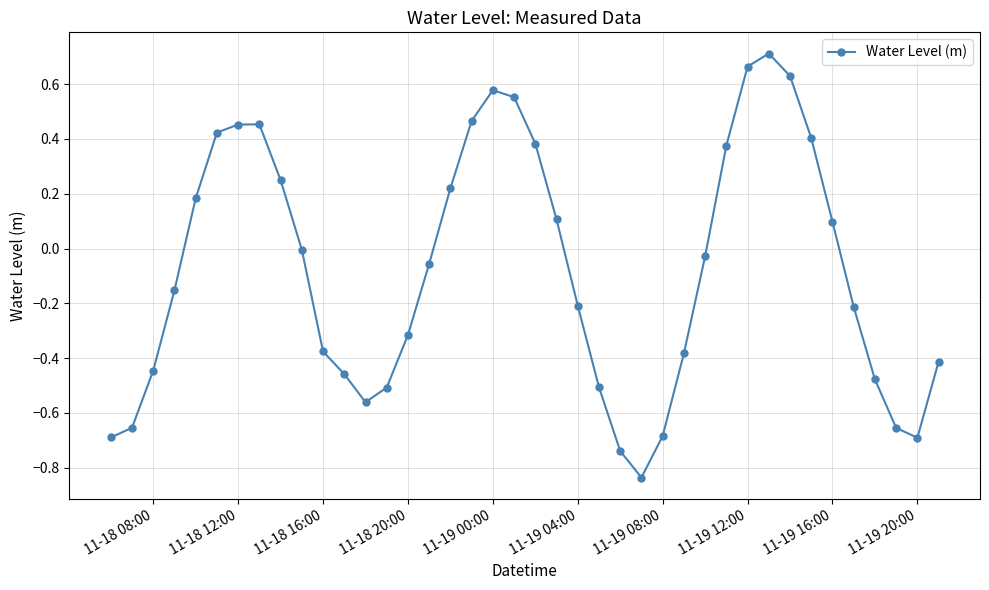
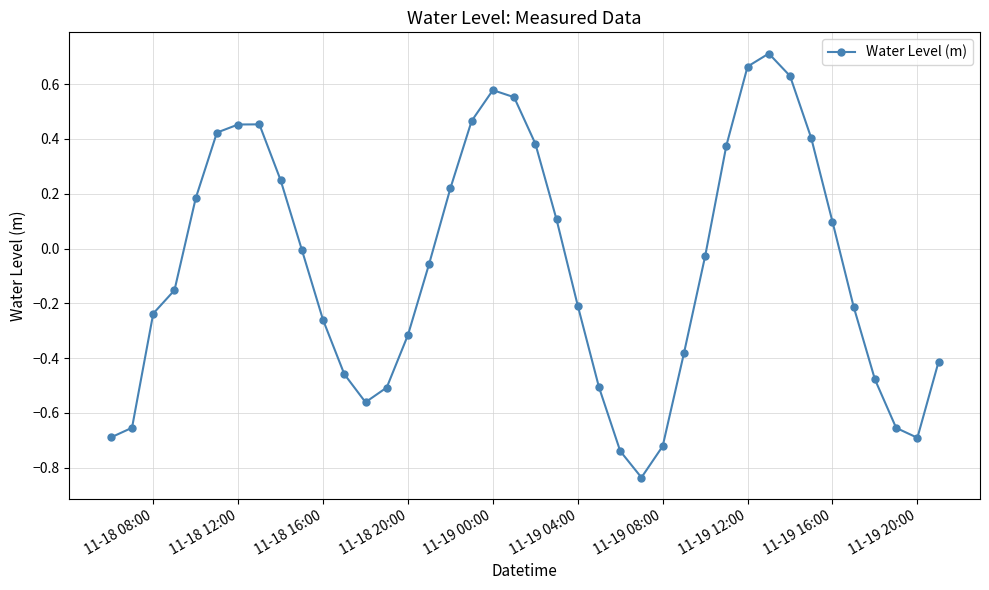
11-18 08:00: -0.45 -> -0.24
11-18 16:00: -0.38 -> -0.26
11-19 08:00: -0.68 -> -0.72
